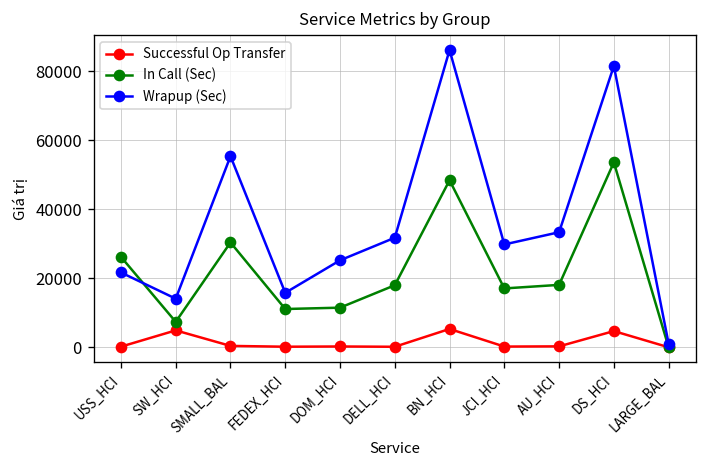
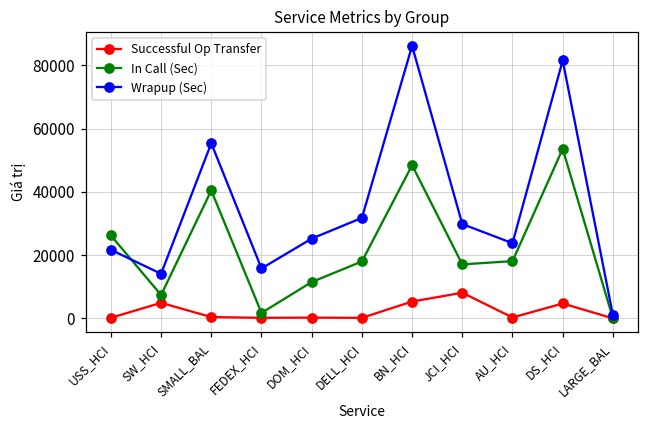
In Call (Sec), SMALL_BAL: 30000 -> 40000
In Call (Sec), FEDEX_HCI: 11000 -> 2000
Successful Op Transfer, JCI_HCI: 0 -> 8000
Wrapup (Sec), AU_HCI: 33000 -> 24000
